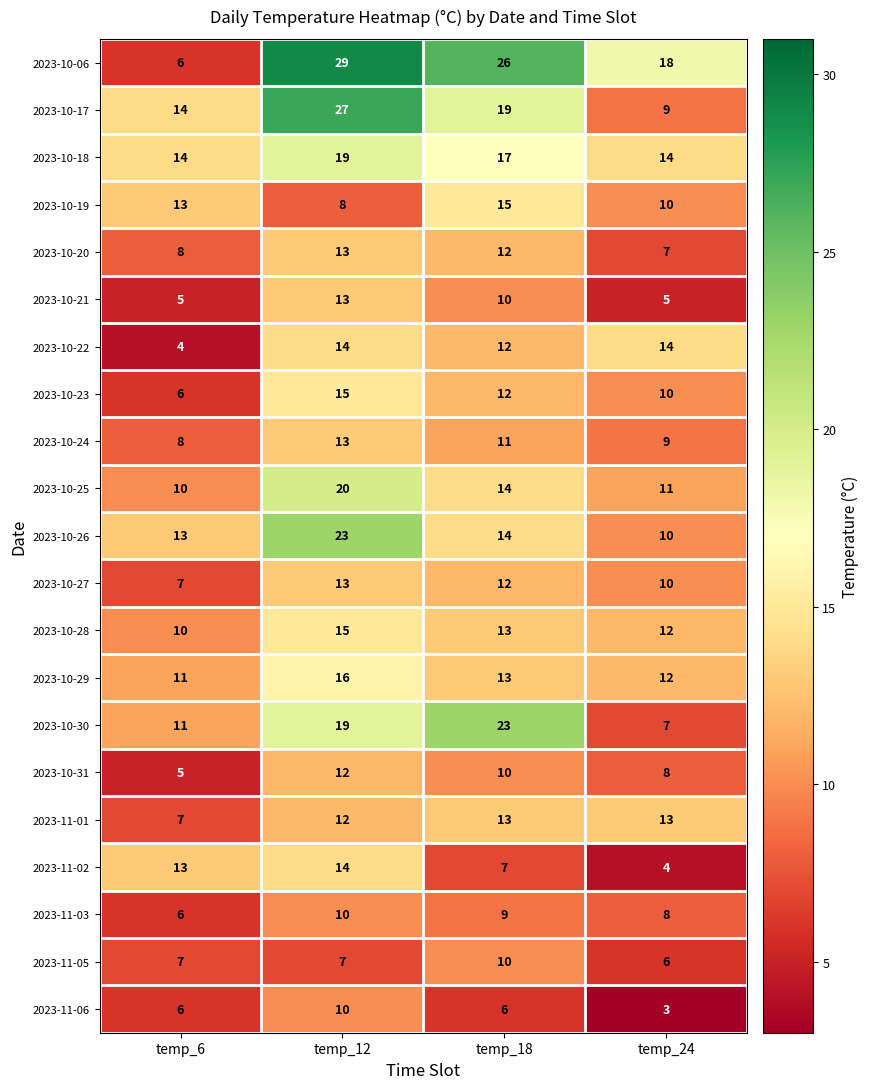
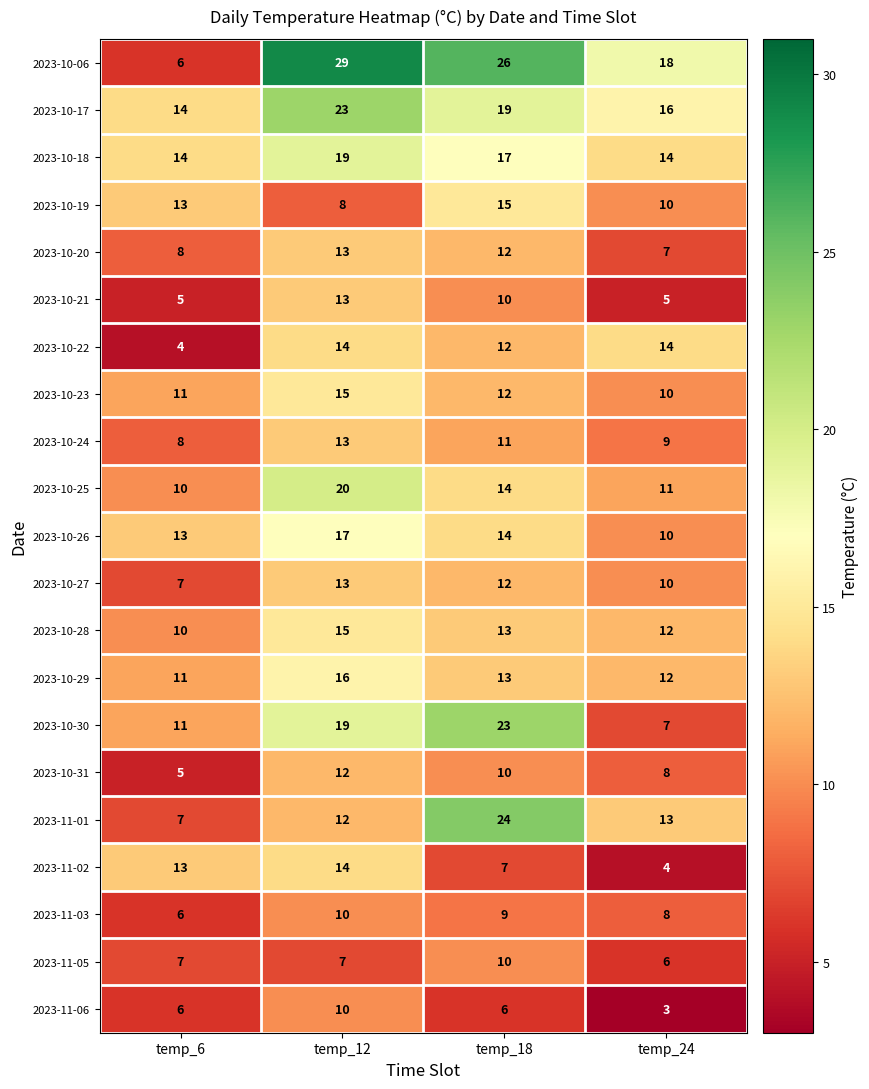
2023-10-17, temp_12: 27 -> 23
2023-10-17, temp_24: 9 -> 16
2023-10-23, temp_6: 6 -> 11
2023-10-26, temp_12: 23 -> 17
2023-11-01, temp_18: 13 -> 24
